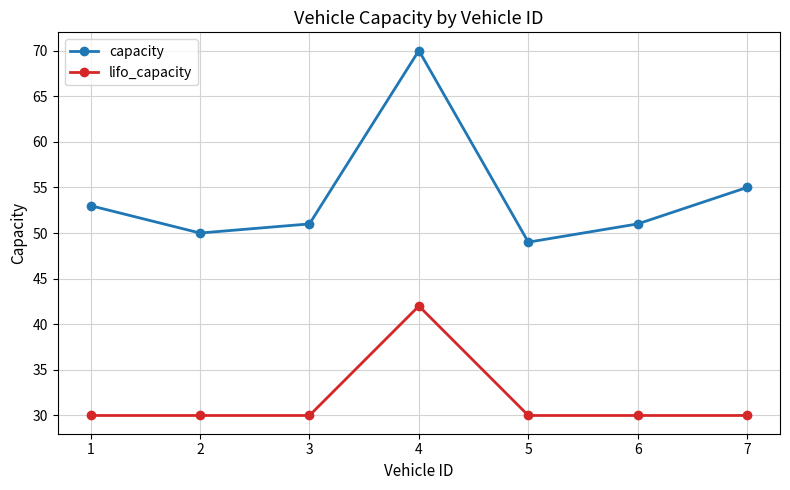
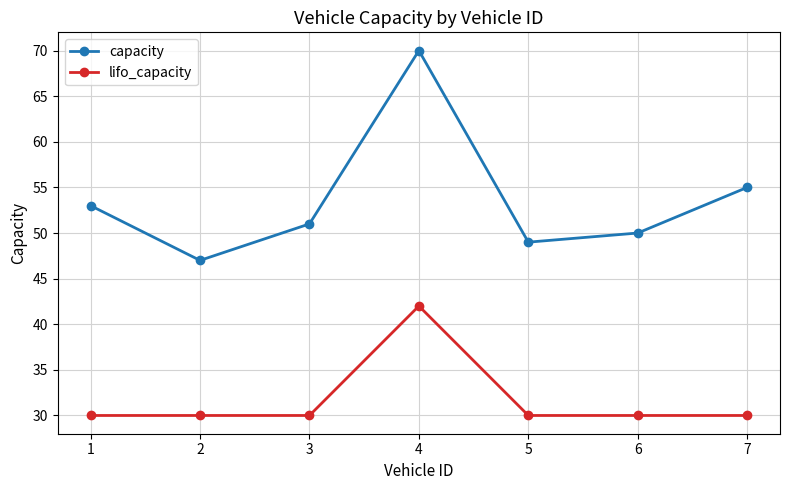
capacity, 2: 50 -> 47
capacity, 6: 51 -> 50
